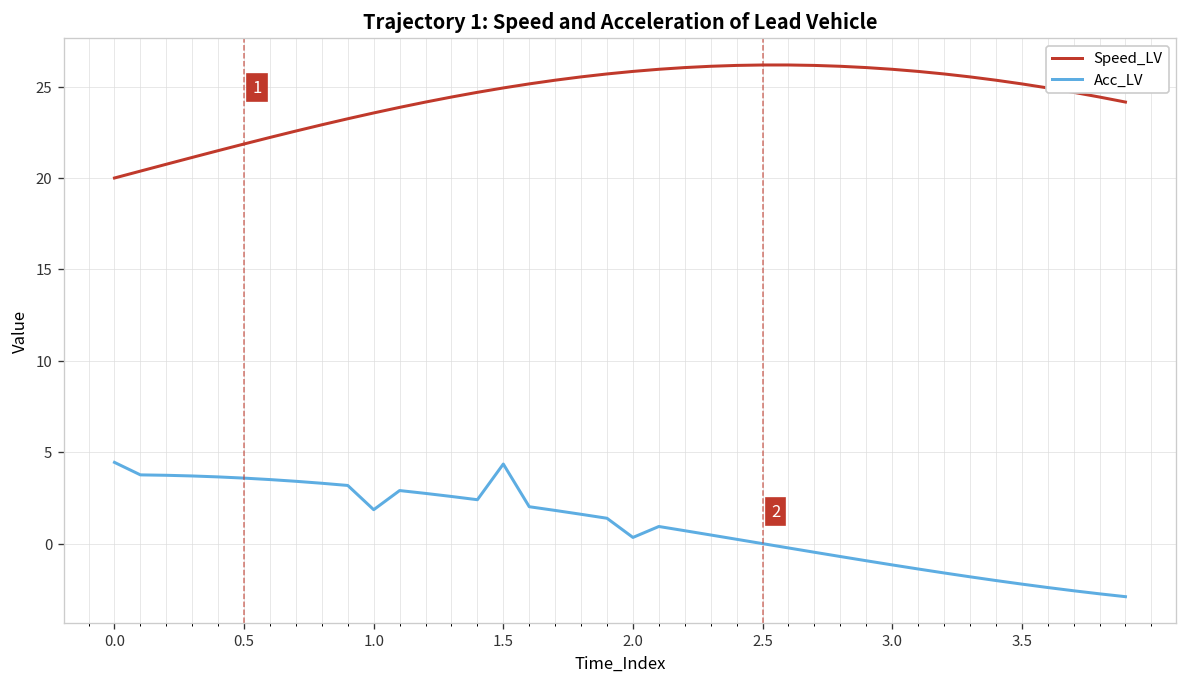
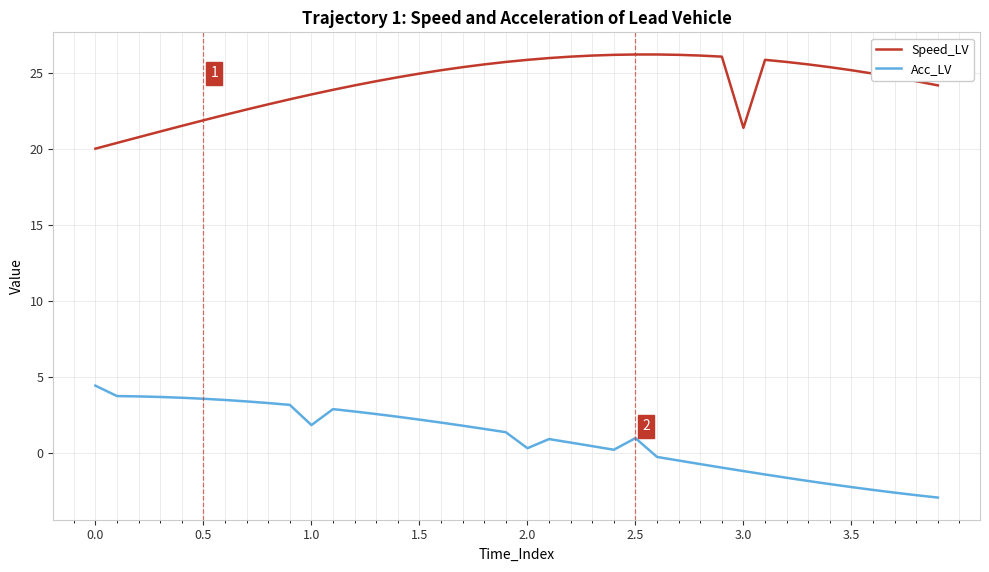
Acc_LV, 1.5: 4.4 -> 2.2
Acc_LV, 2.5: 0 -> 1
Speed_LV, 3.0: 25.9 -> 21.4
